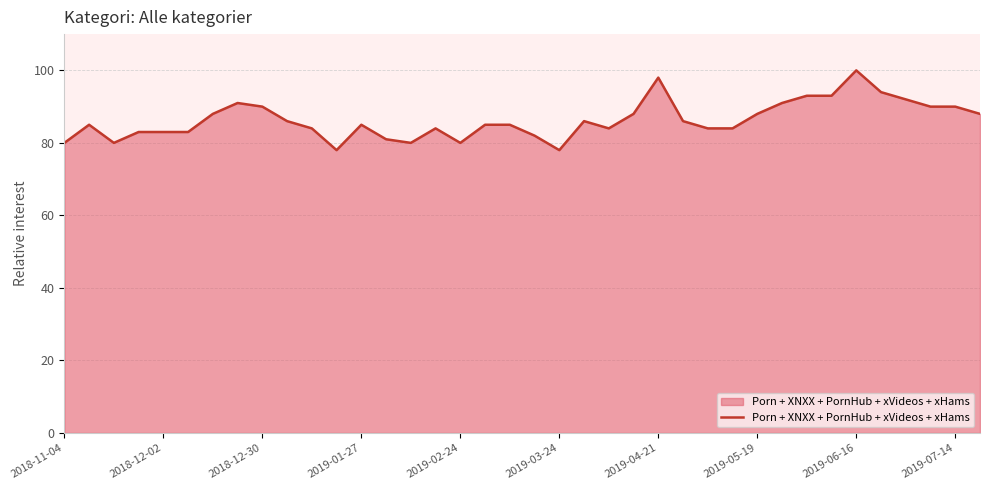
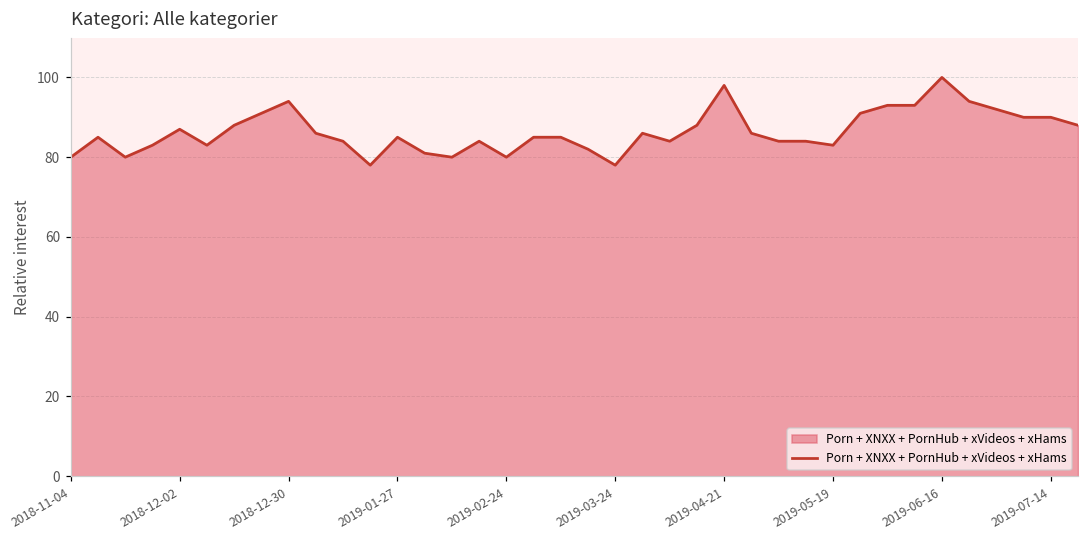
2018-12-02: 83 -> 87
2018-12-30: 90 -> 94
2019-05-19: 88 -> 83
